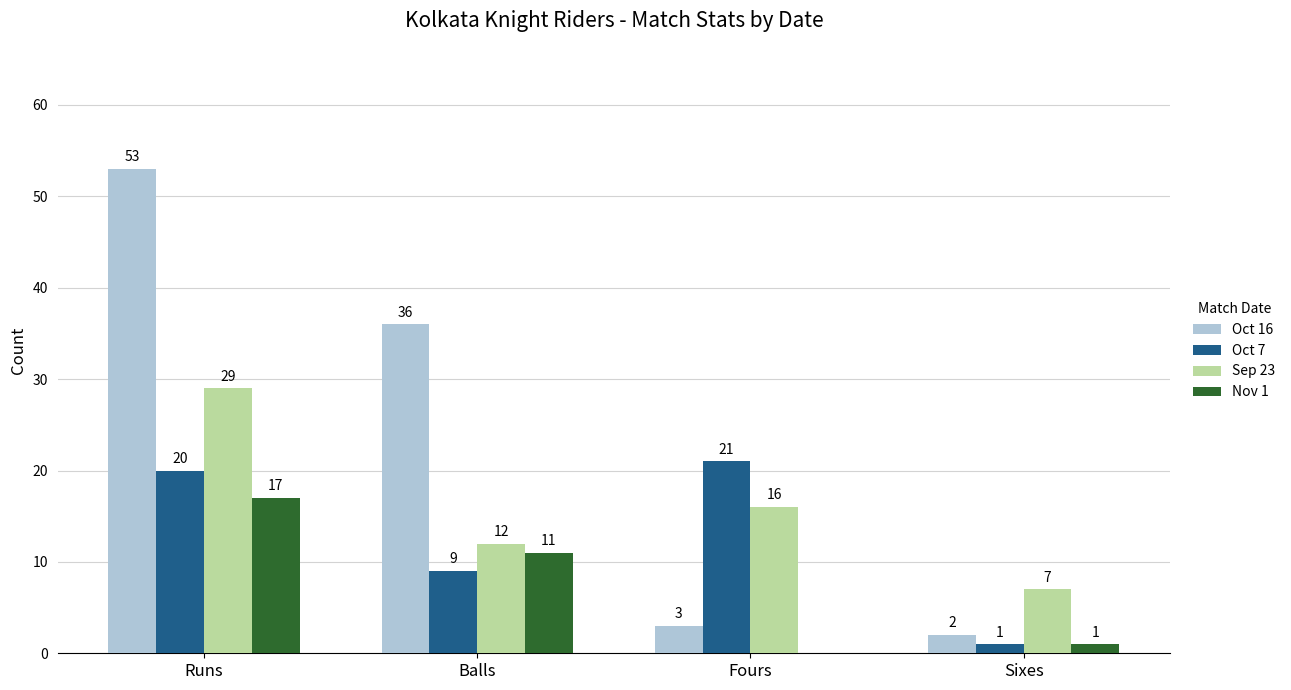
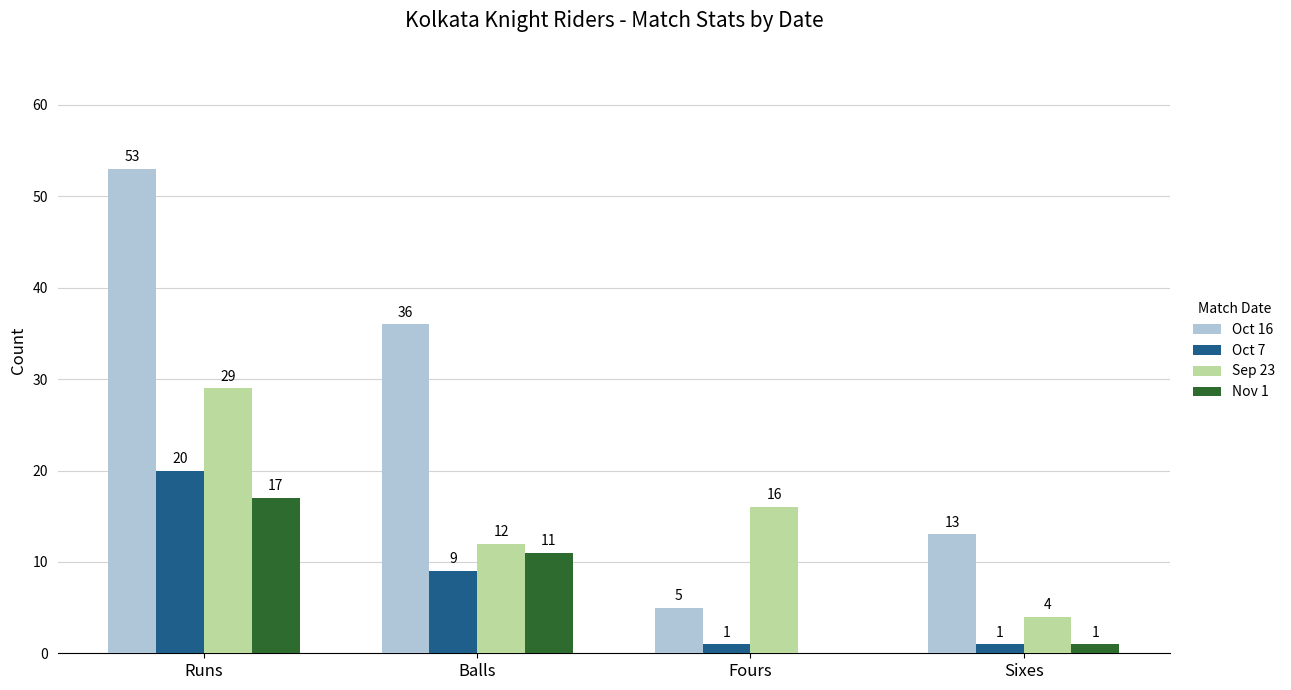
Oct 16, Fours: 3 -> 5
Oct 7, Fours: 21 -> 1
Oct 16, Sixes: 2 -> 13
Sep 23, Sixes: 7 -> 4
